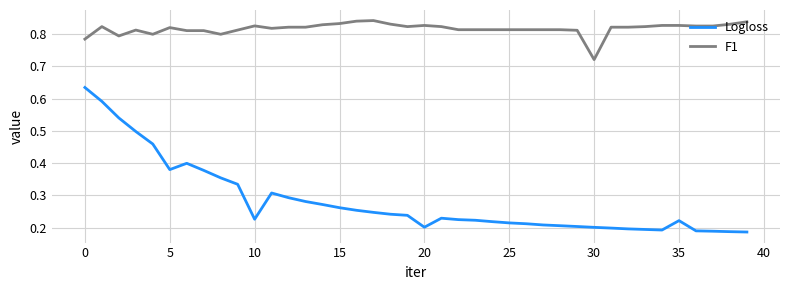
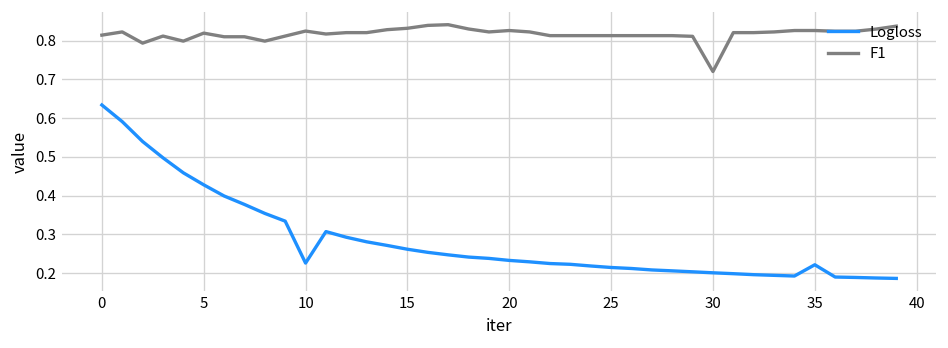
F1, 0: 0.78 -> 0.81
Logloss, 5: 0.38 -> 0.43
Logloss, 20: 0.20 -> 0.23
